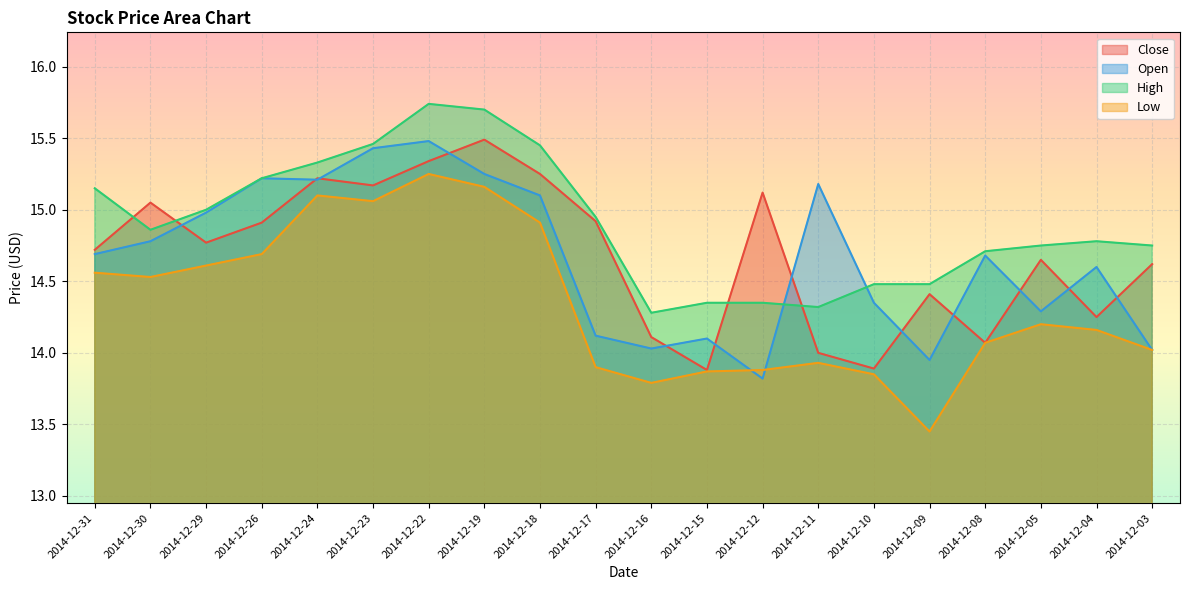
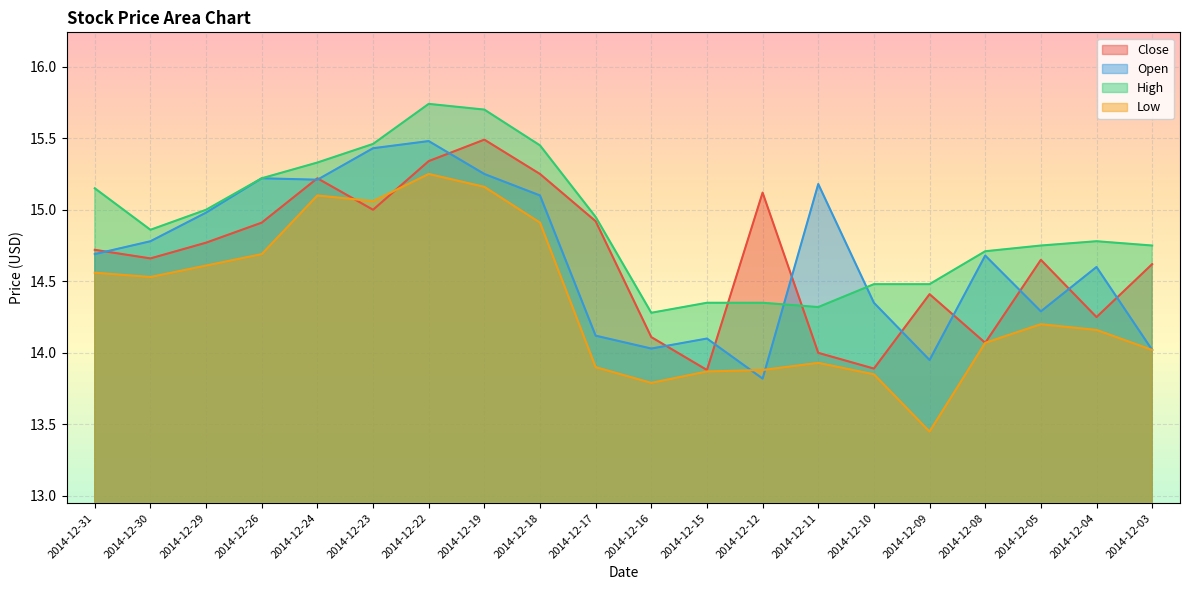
Close, 2014-12-30: 15.05 -> 14.66
Close, 2014-12-23: 15.17 -> 15.00
